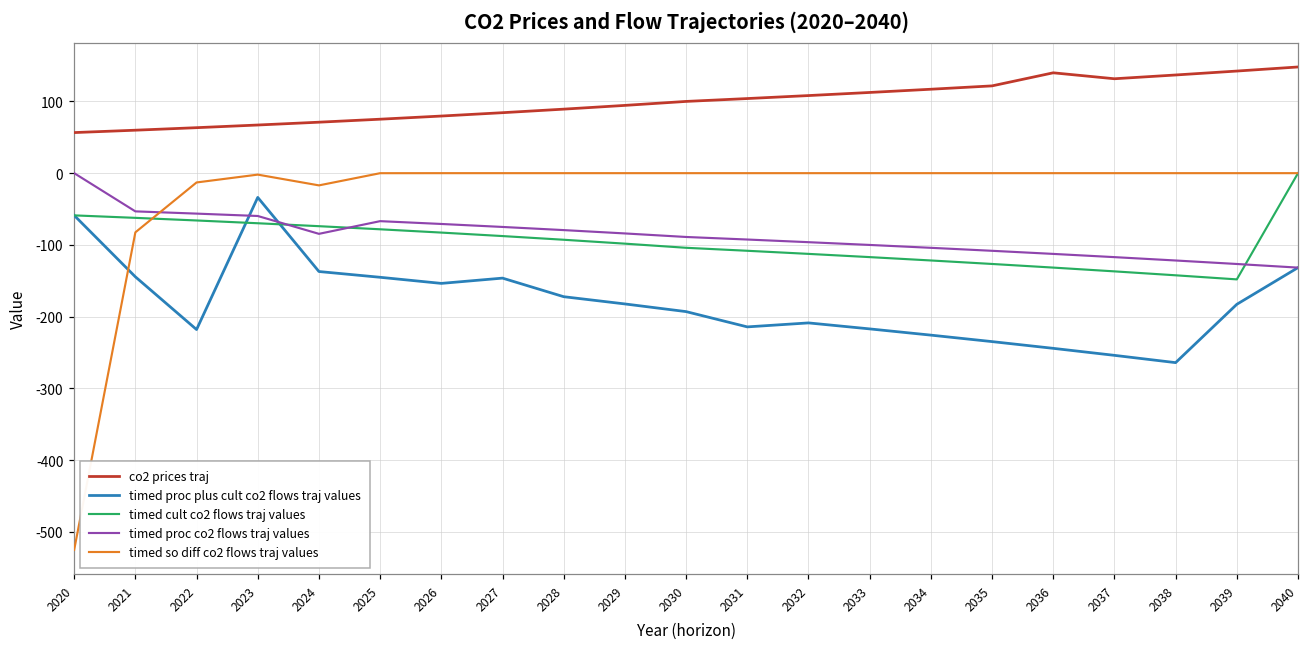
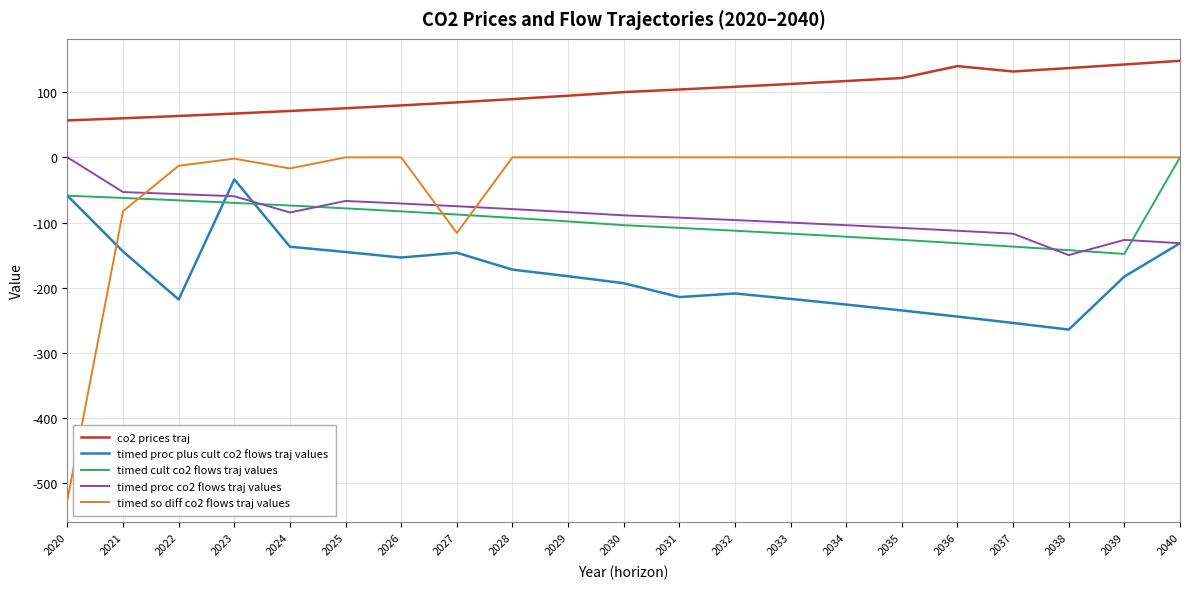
timed so diff co2 flows traj values, 2027: 0 -> -120
timed proc co2 flows traj values, 2038: -120 -> -150
